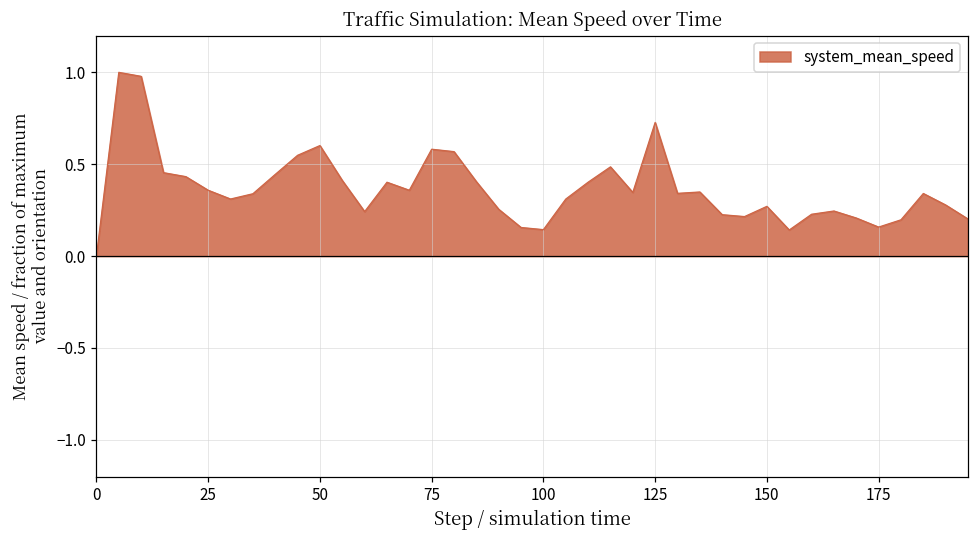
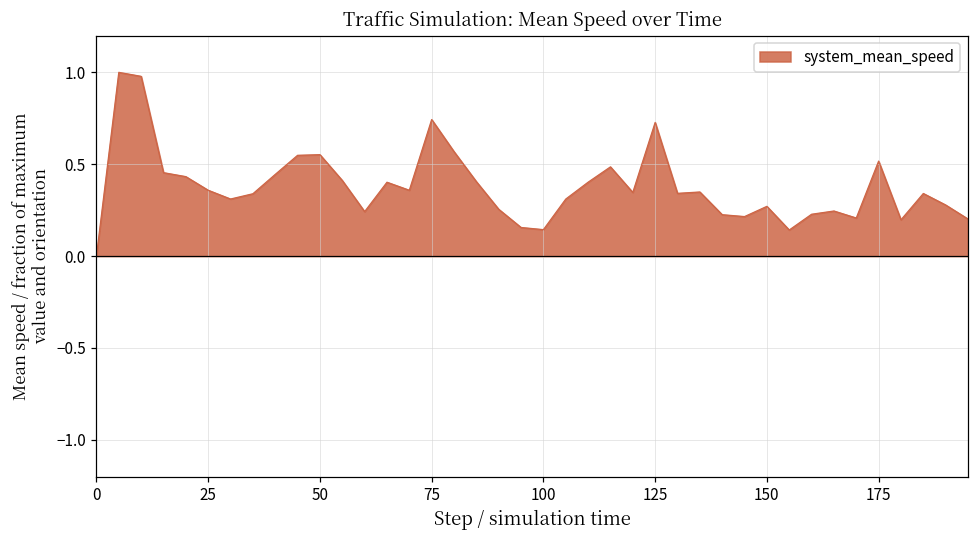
50: 0.60 -> 0.55
75: 0.58 -> 0.74
175: 0.16 -> 0.52
